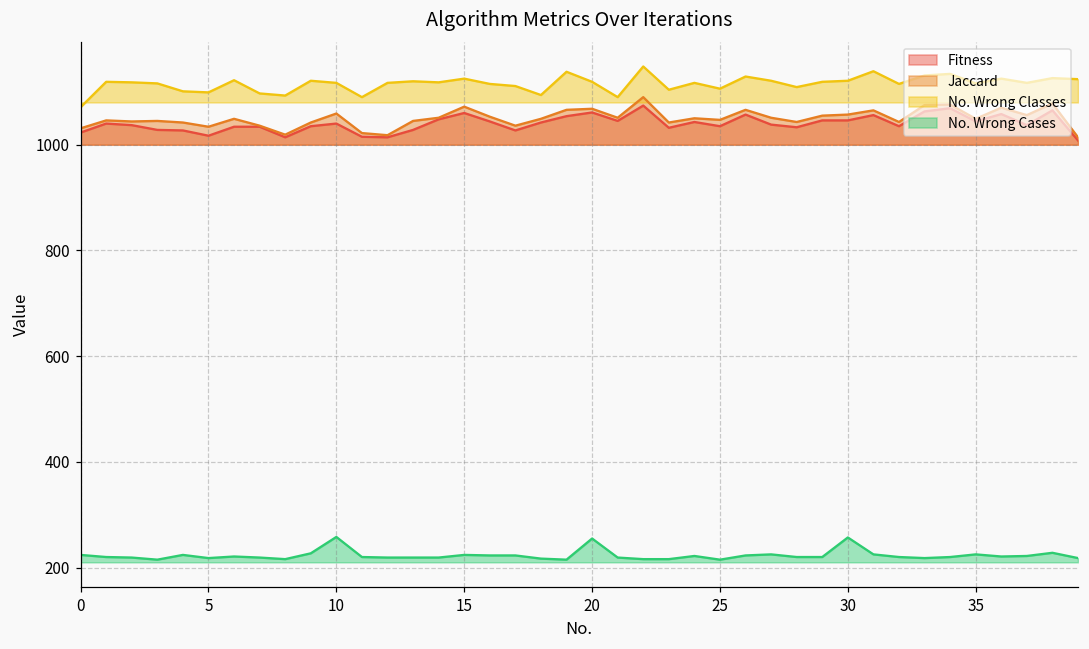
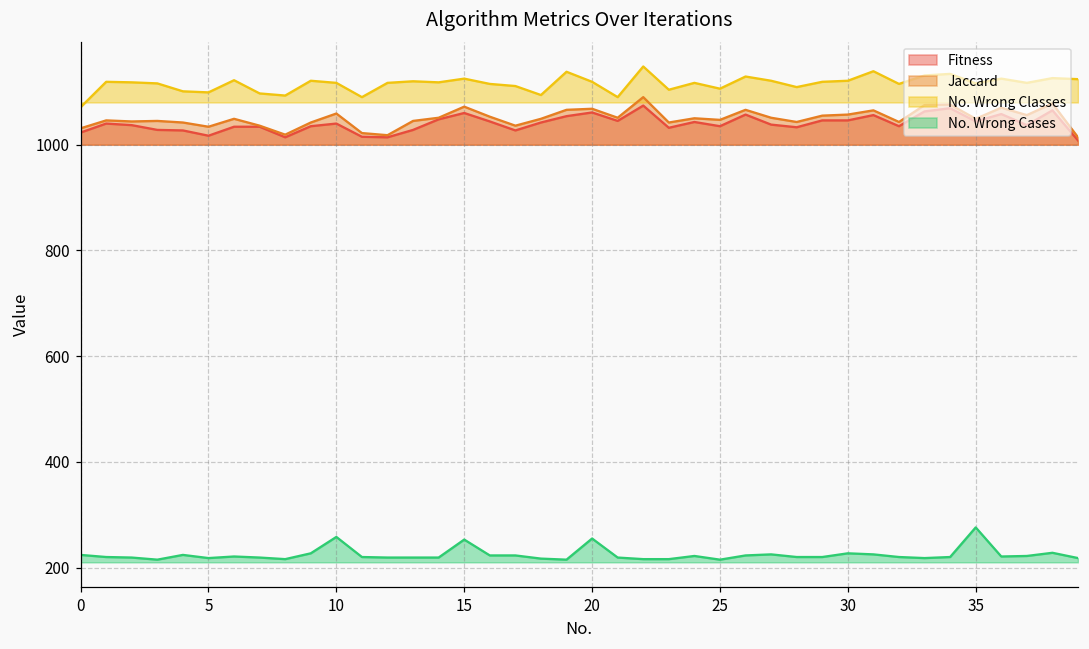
No. Wrong Cases, 15: 220 -> 250
No. Wrong Cases, 30: 260 -> 230
No. Wrong Cases, 35: 230 -> 280
